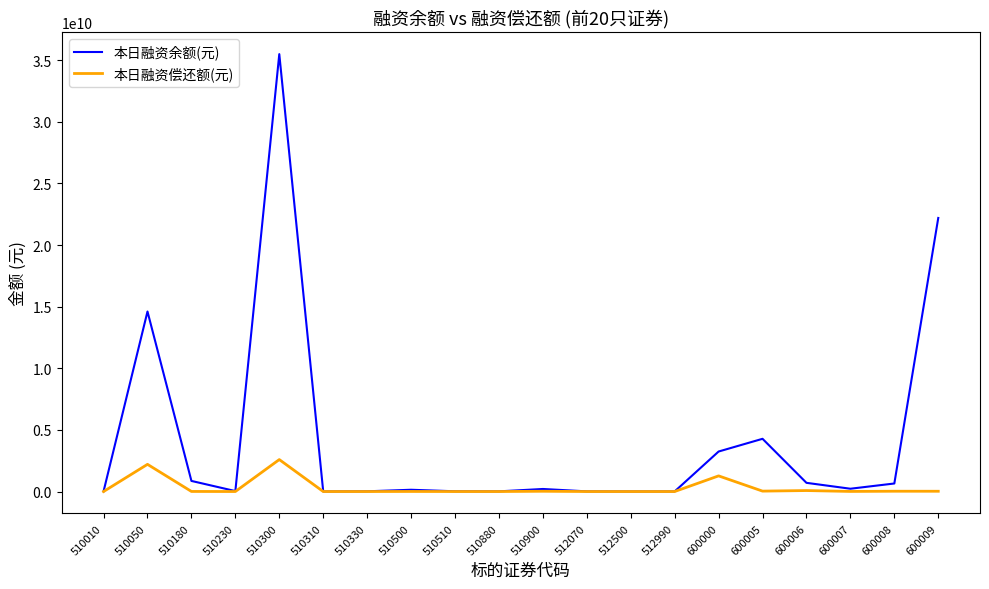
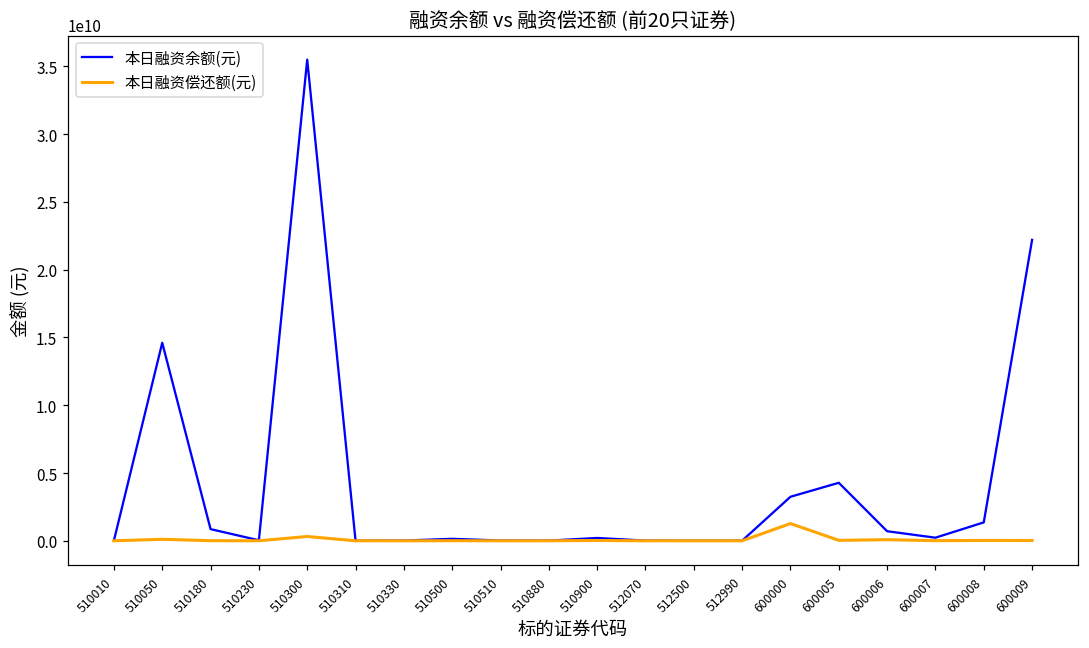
本日融资偿还额(元), 510050: 2200000000 -> 100000000
本日融资偿还额(元), 510300: 2600000000 -> 300000000
本日融资余额(元), 600008: 700000000 -> 1400000000
